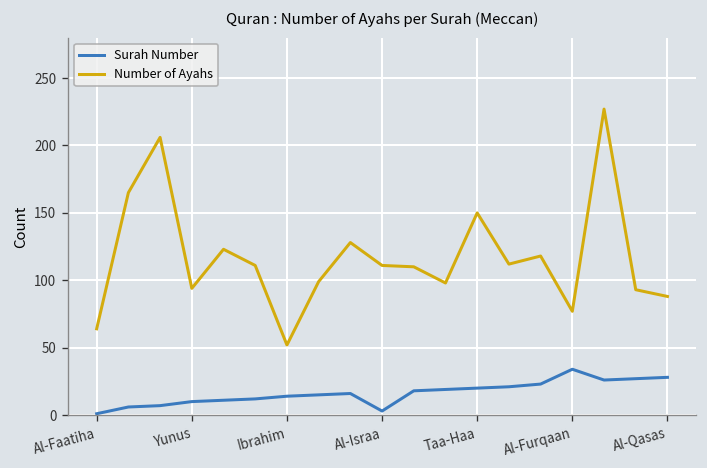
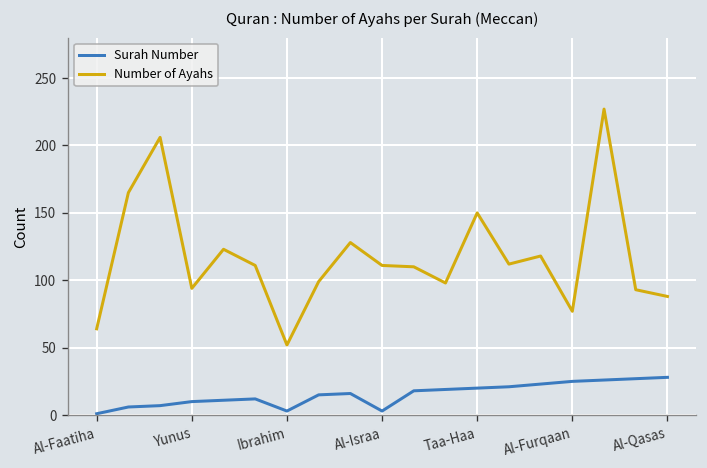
Surah Number, Ibrahim: 14 -> 3
Surah Number, Al-Furqaan: 34 -> 25
